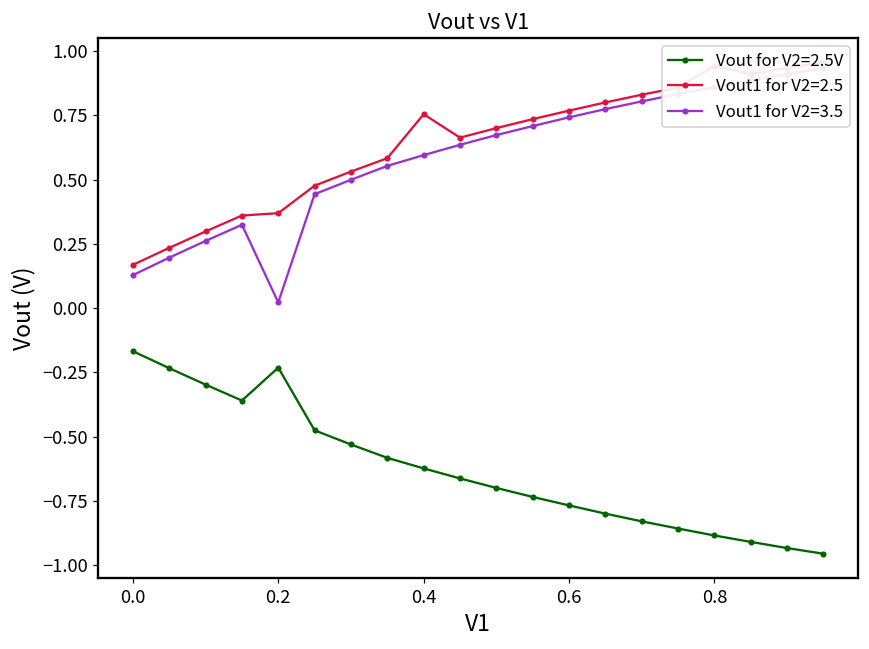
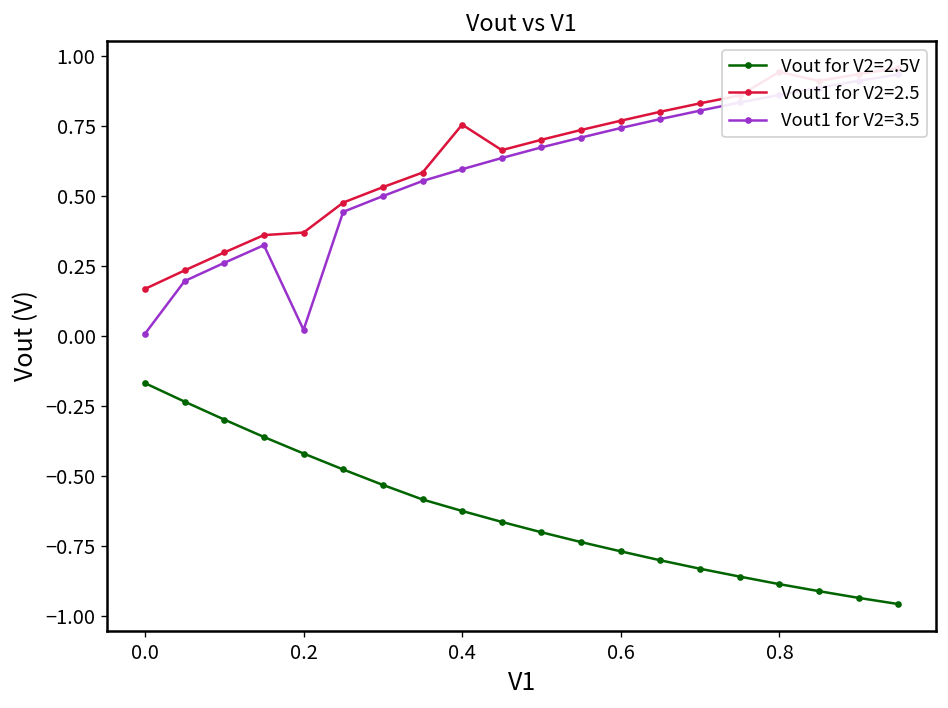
Vout1 for V2=3.5, 0.0: 0.13 -> 0.01
Vout for V2=2.5V, 0.2: -0.23 -> -0.42
